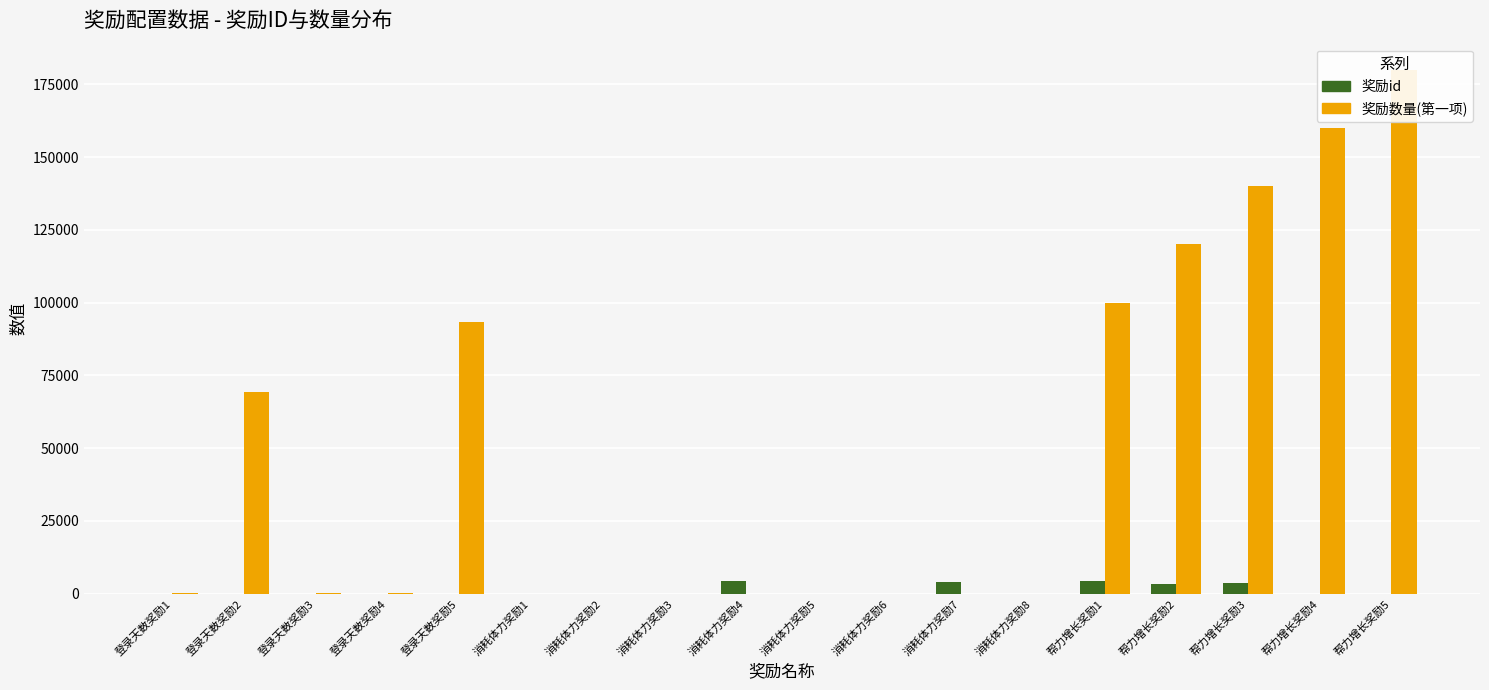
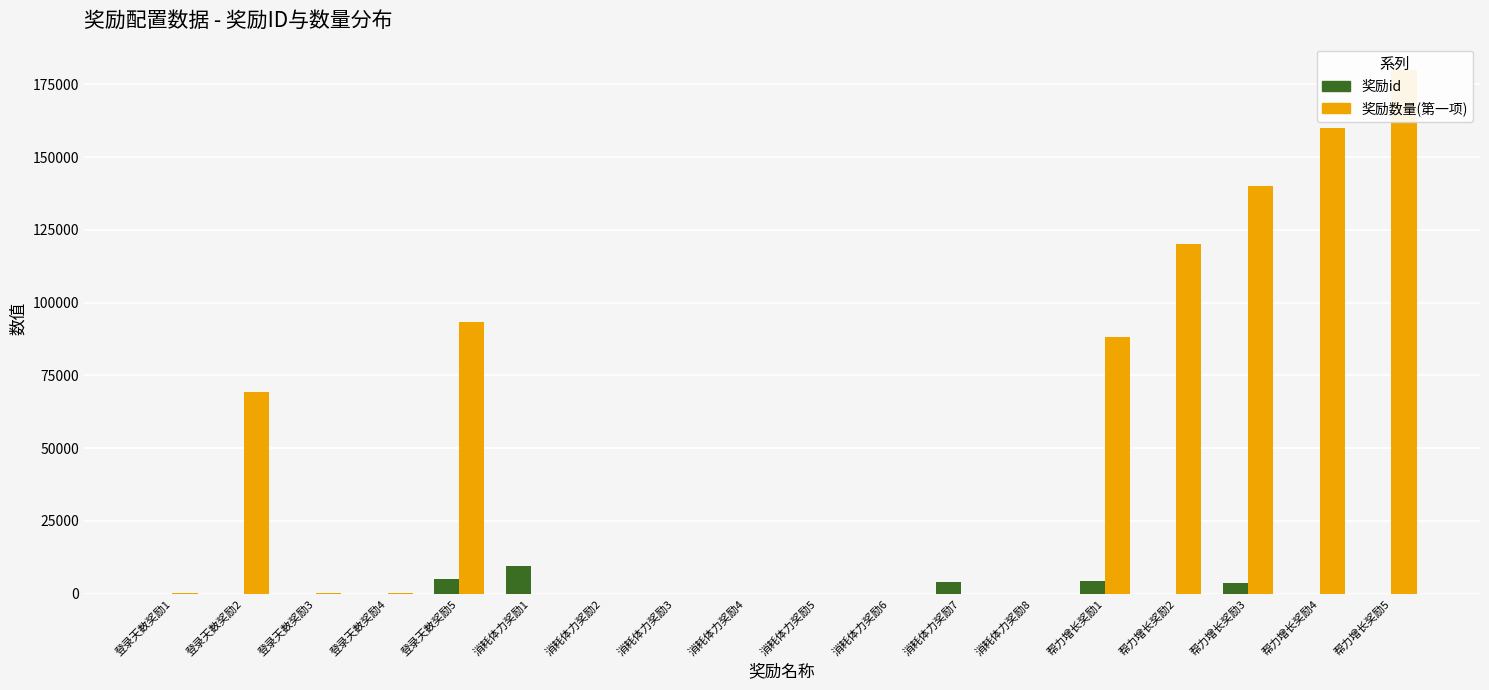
奖励id, 登录天数奖励5: 0 -> 5000
奖励id, 消耗体力奖励1: 0 -> 9000
奖励id, 消耗体力奖励4: 4000 -> 0
奖励数量(第一项), 帮力增长奖励1: 100000 -> 88000
奖励id, 帮力增长奖励2: 3000 -> 0
